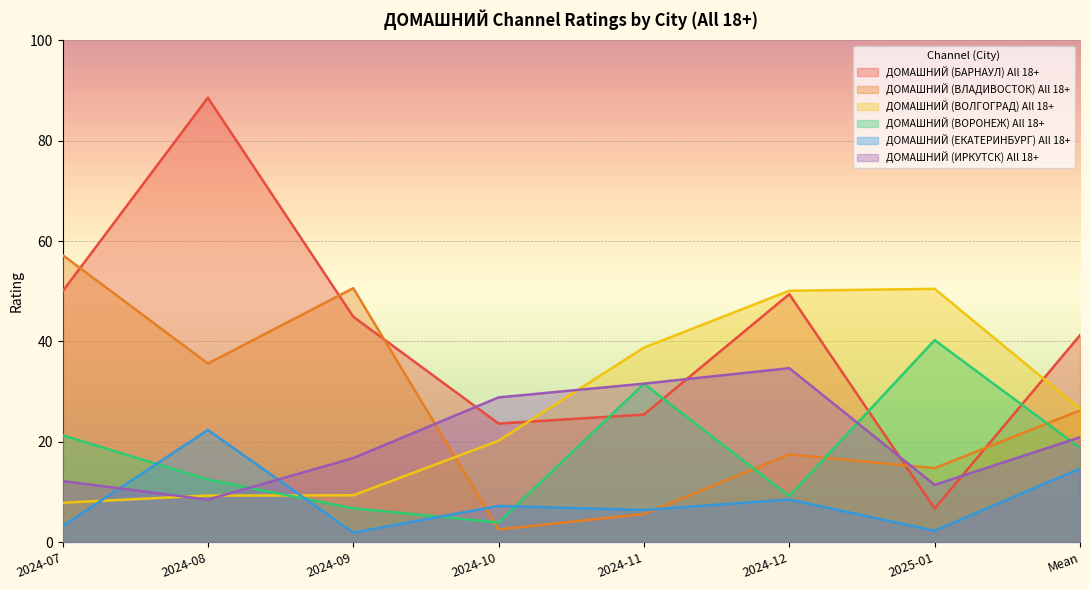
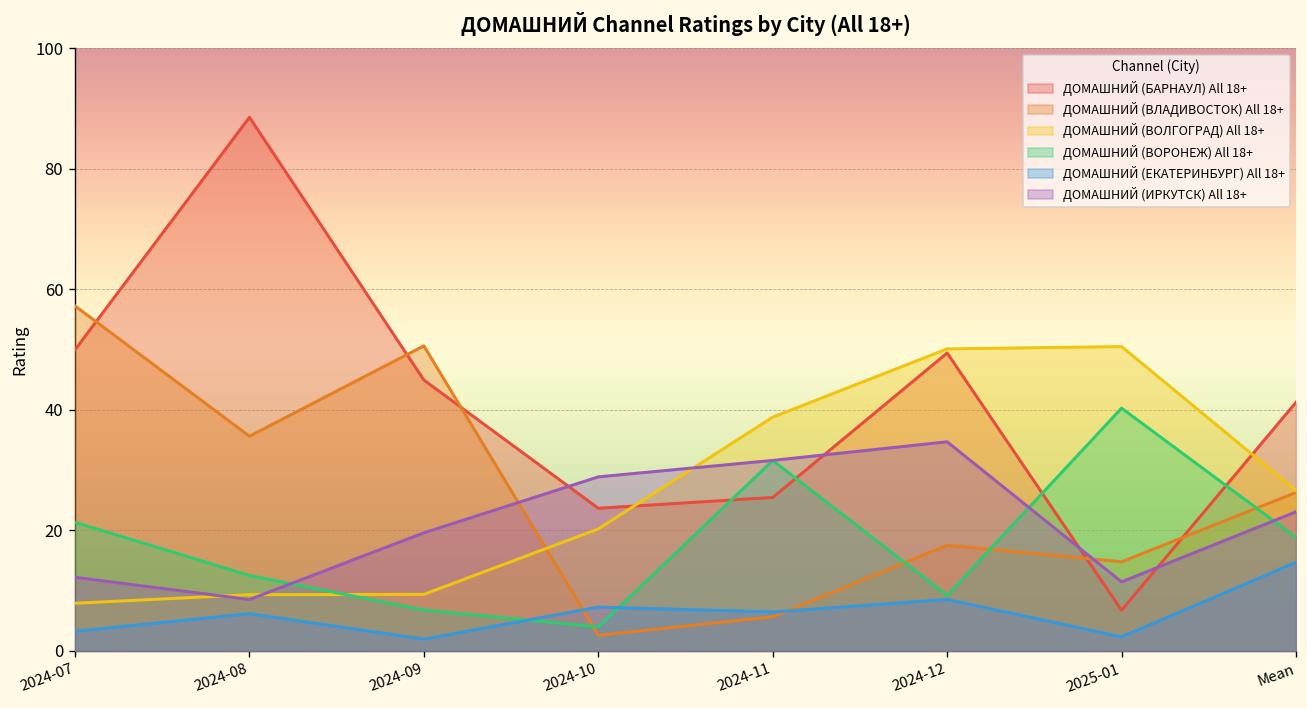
ДОМАШНИЙ (ЕКАТЕРИНБУРГ) All 18+, 2024-08: 22 -> 6
ДОМАШНИЙ (ИРКУТСК) All 18+, 2024-09: 17 -> 20
ДОМАШНИЙ (ИРКУТСК) All 18+, Mean: 21 -> 23
